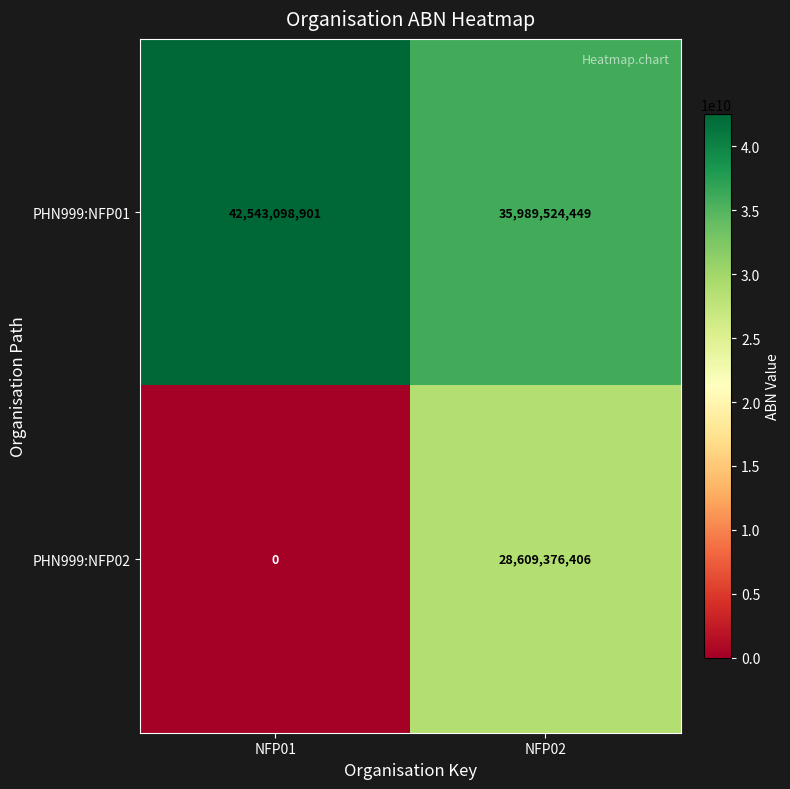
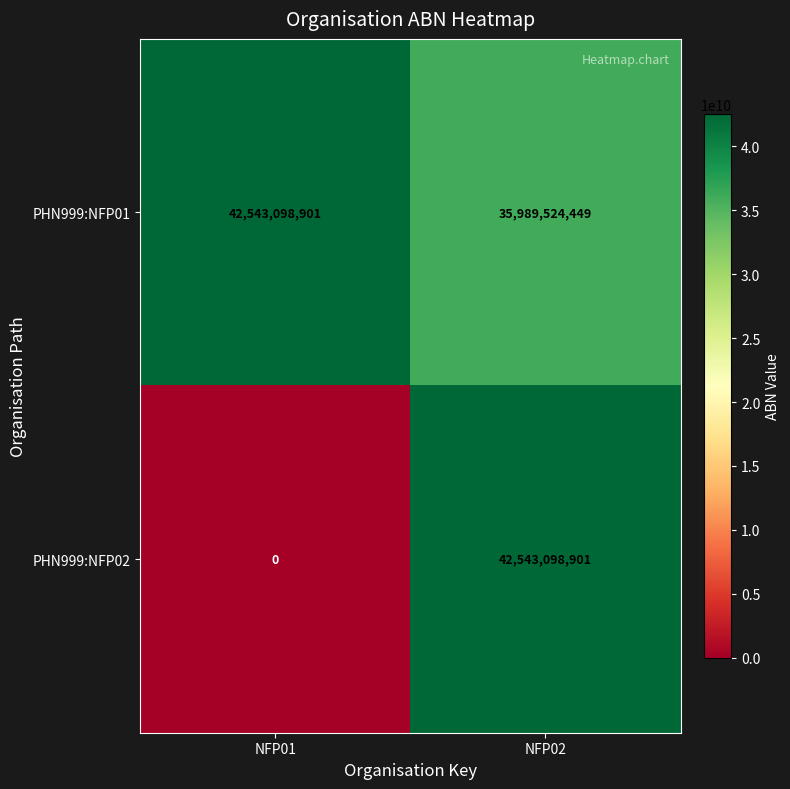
PHN999:NFP02, NFP02: 28,609,376,406 -> 42,543,098,901
